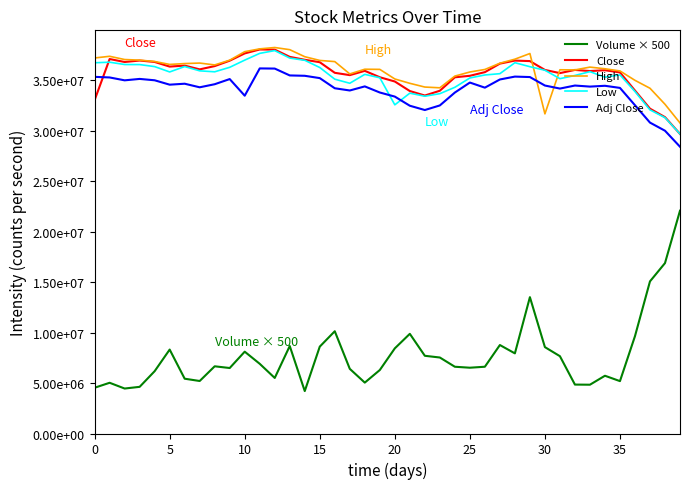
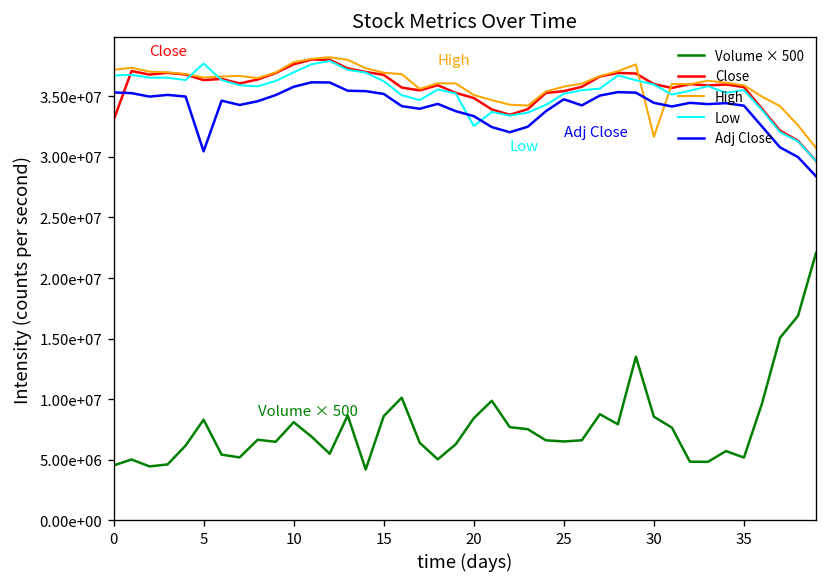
Low, 5: 35800000 -> 37700000
Adj Close, 5: 34500000 -> 30500000
Adj Close, 10: 33500000 -> 35800000
